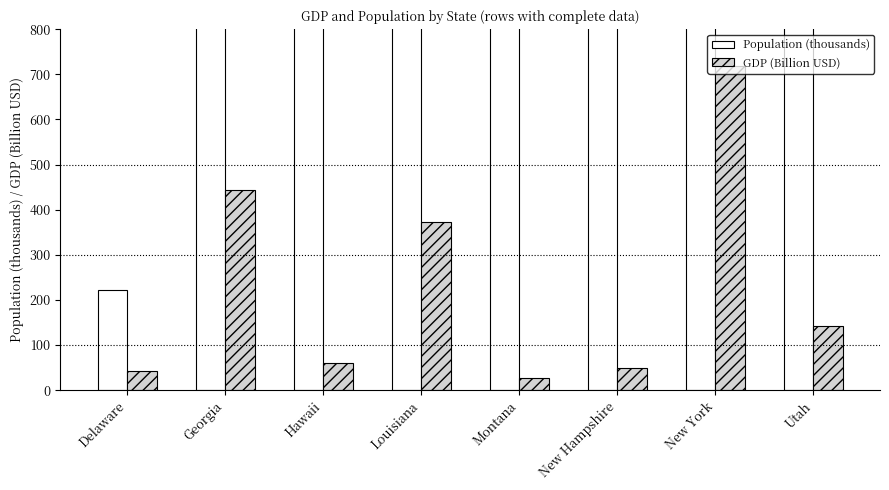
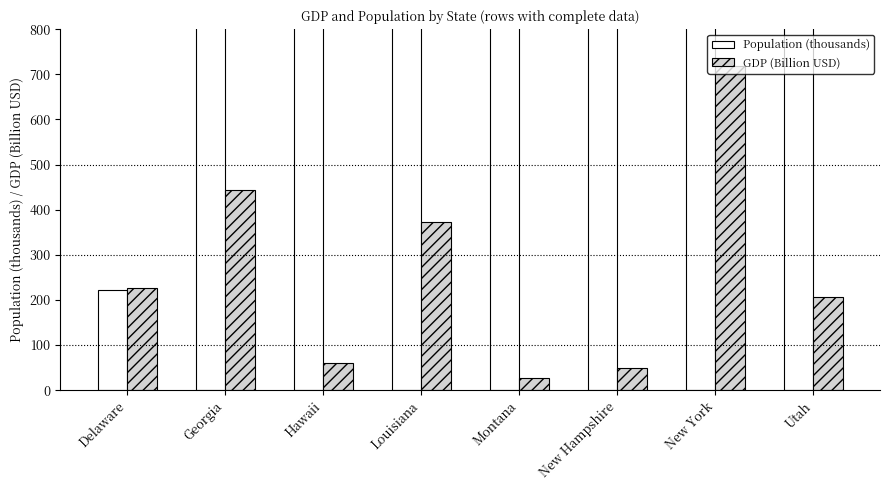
GDP (Billion USD), Delaware: 40 -> 230
GDP (Billion USD), Utah: 140 -> 210
